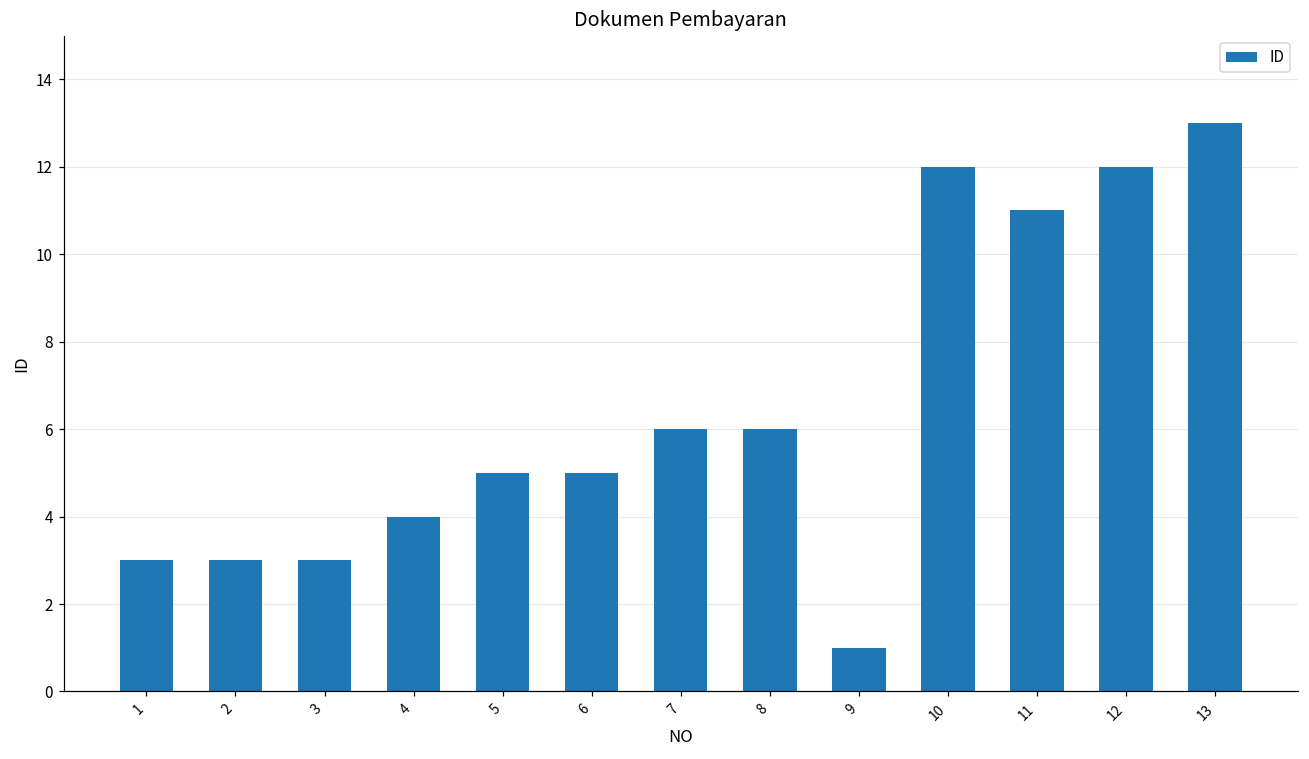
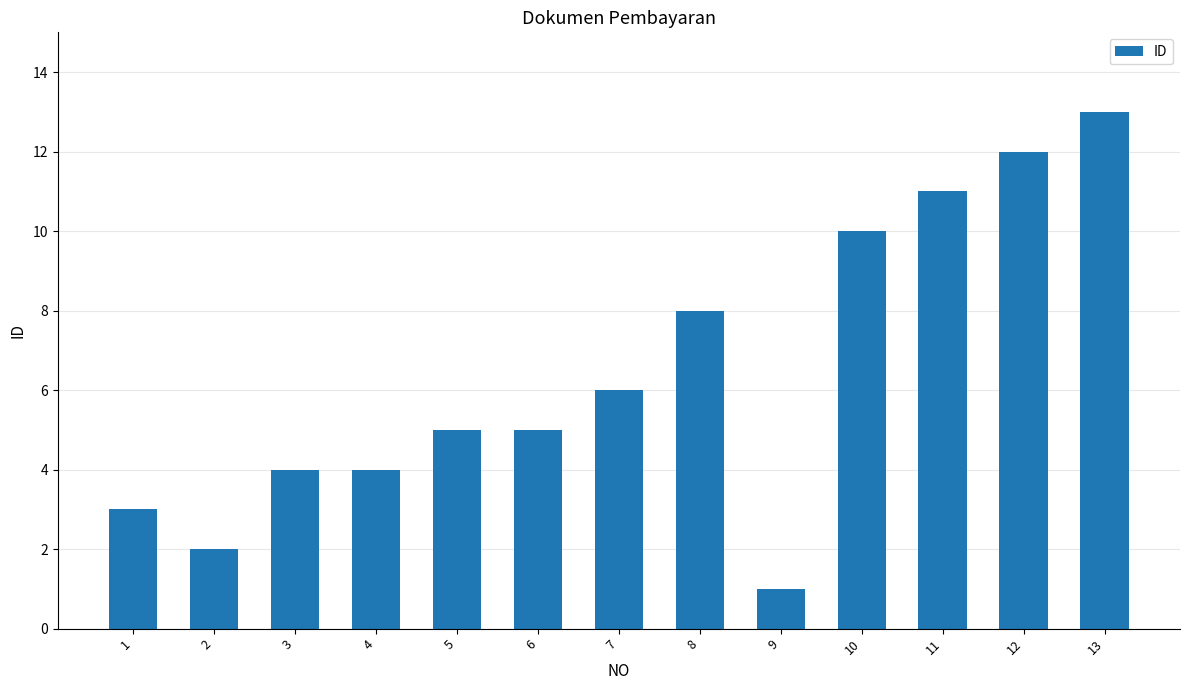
2: 3 -> 2
3: 3 -> 4
8: 6 -> 8
10: 12 -> 10
